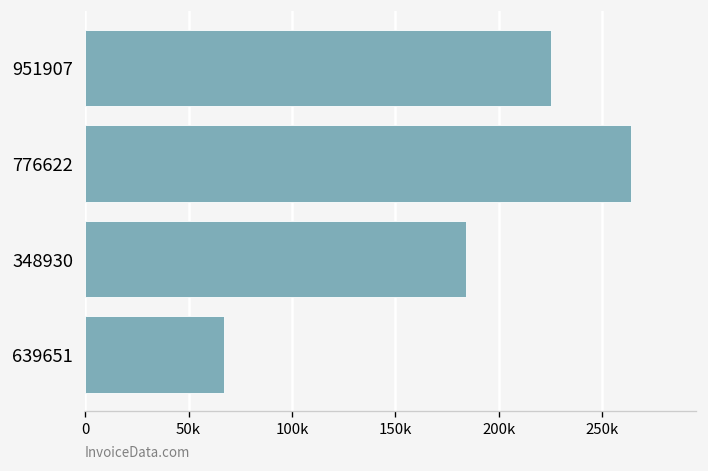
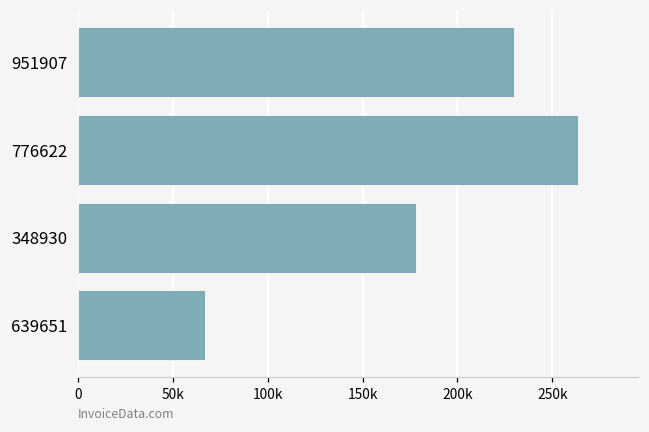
951907: 225000 -> 230000
348930: 184000 -> 178000
